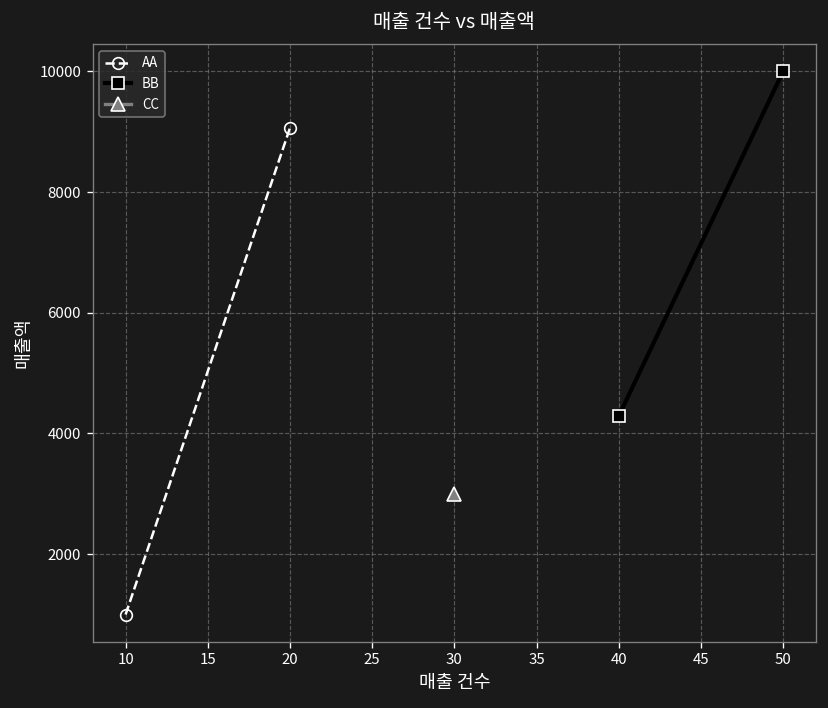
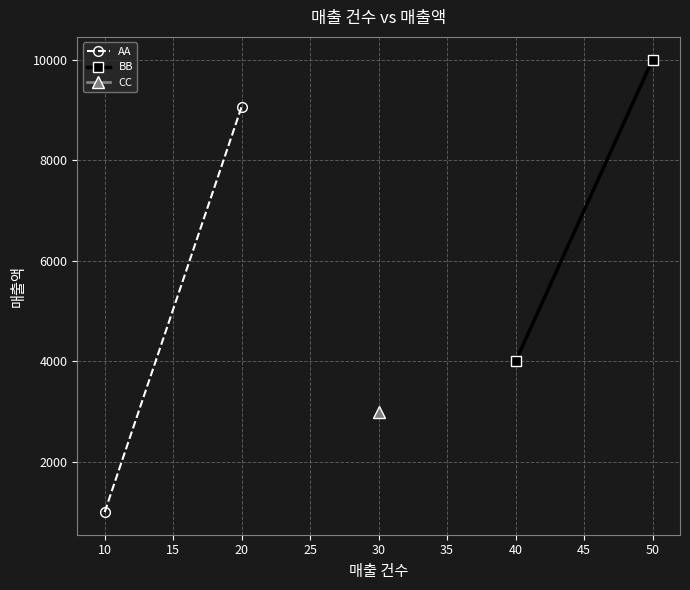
BB, 40: 4300 -> 4000
